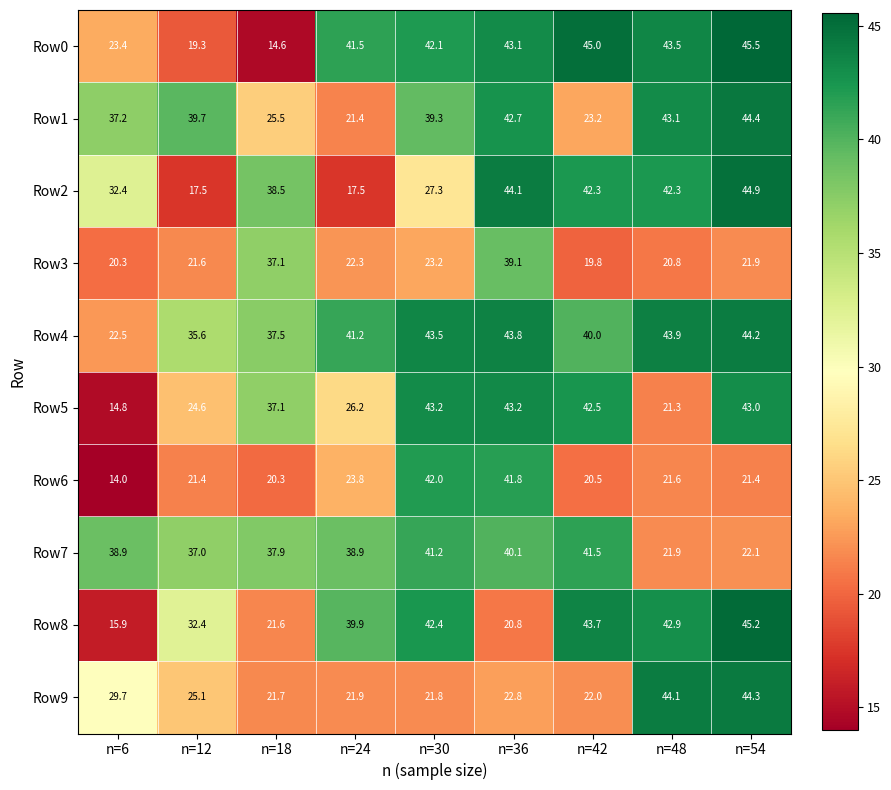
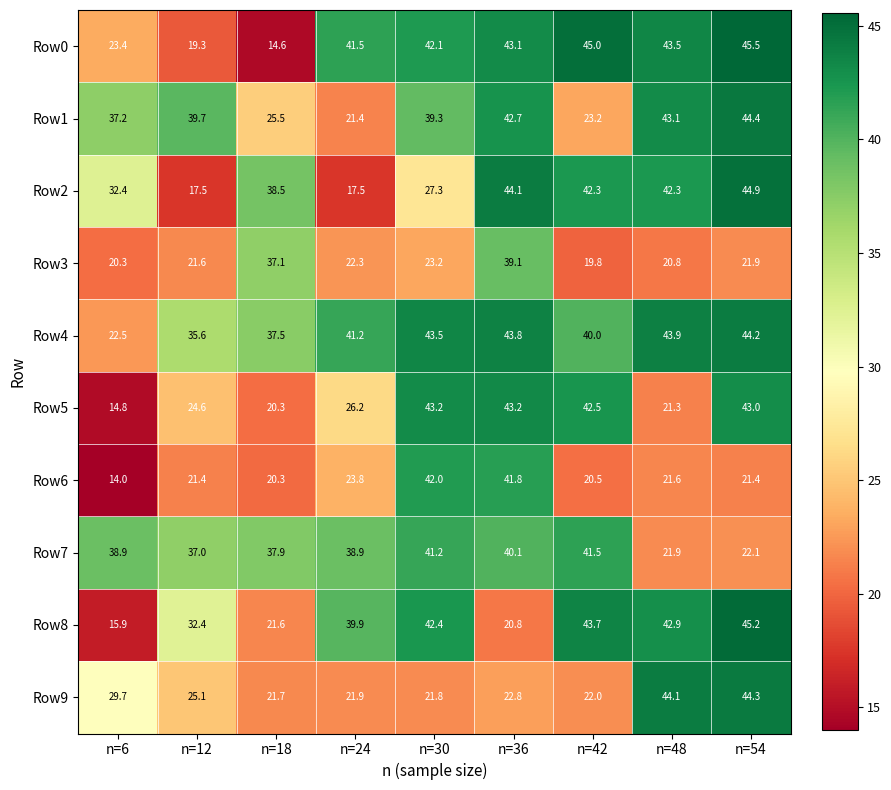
Row5, n=18: 37.1 -> 20.3
